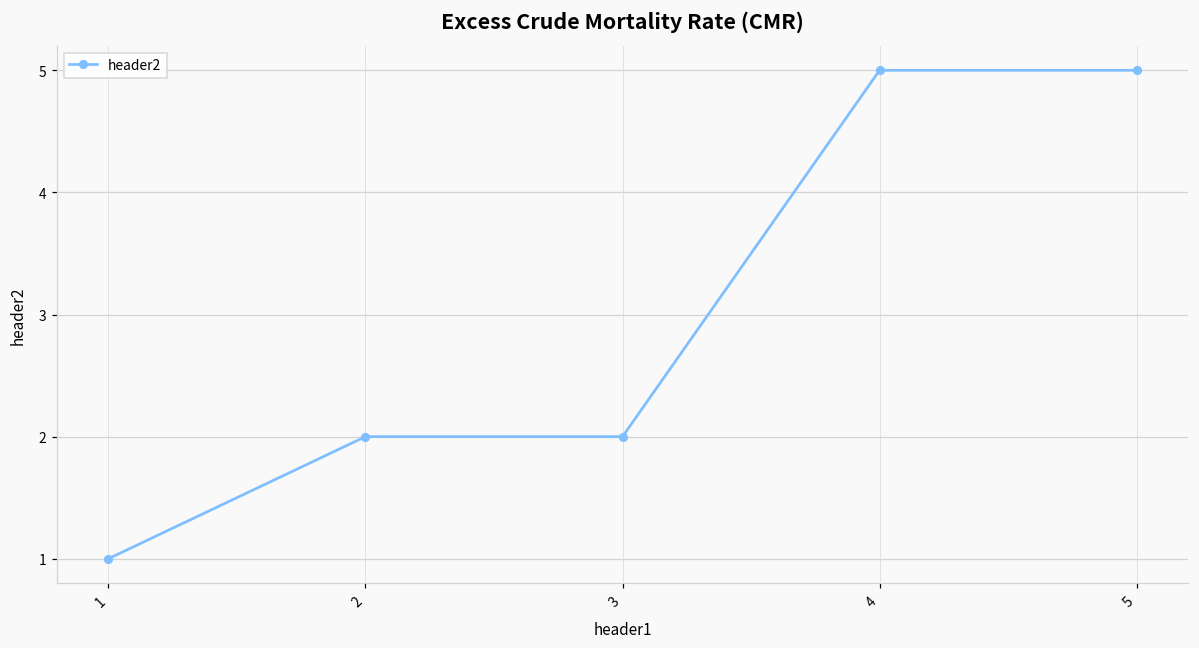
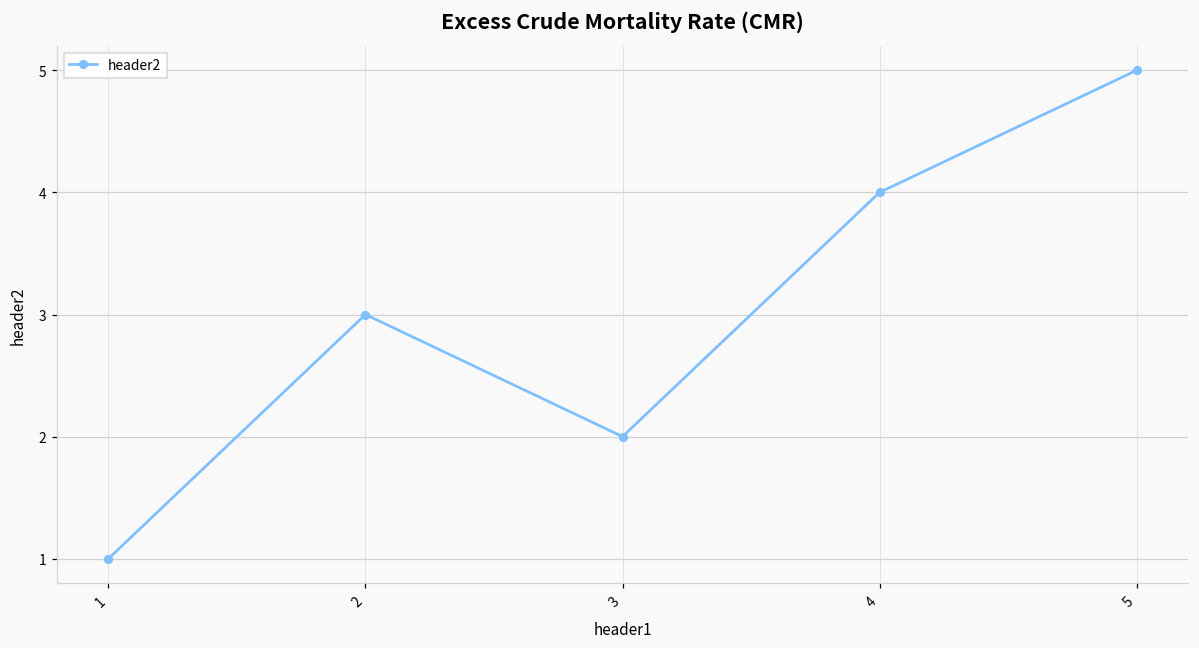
2: 2 -> 3
4: 5 -> 4
